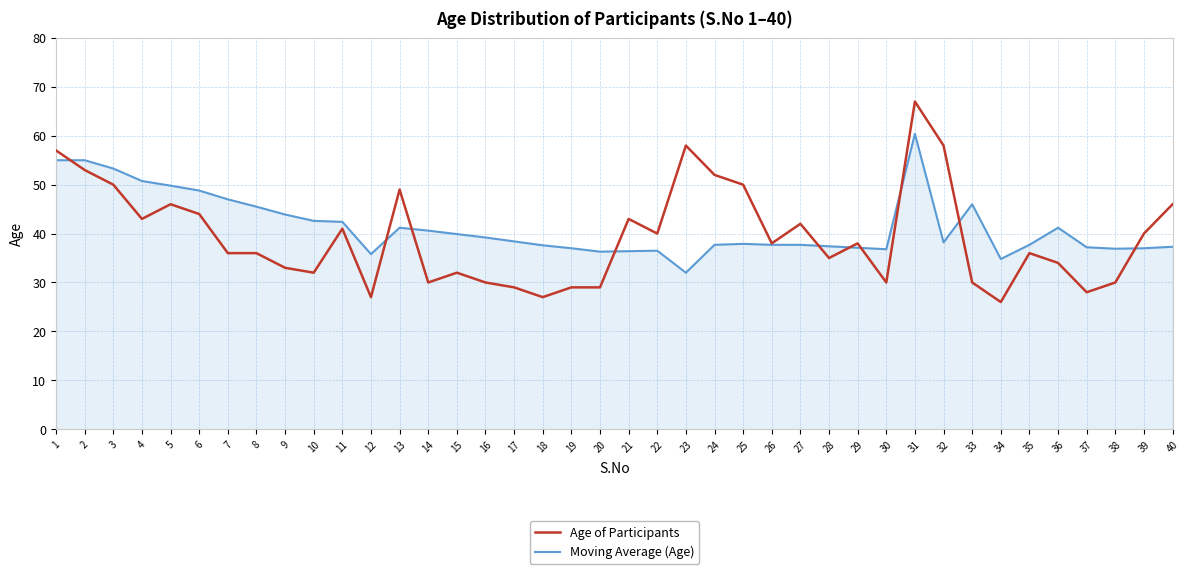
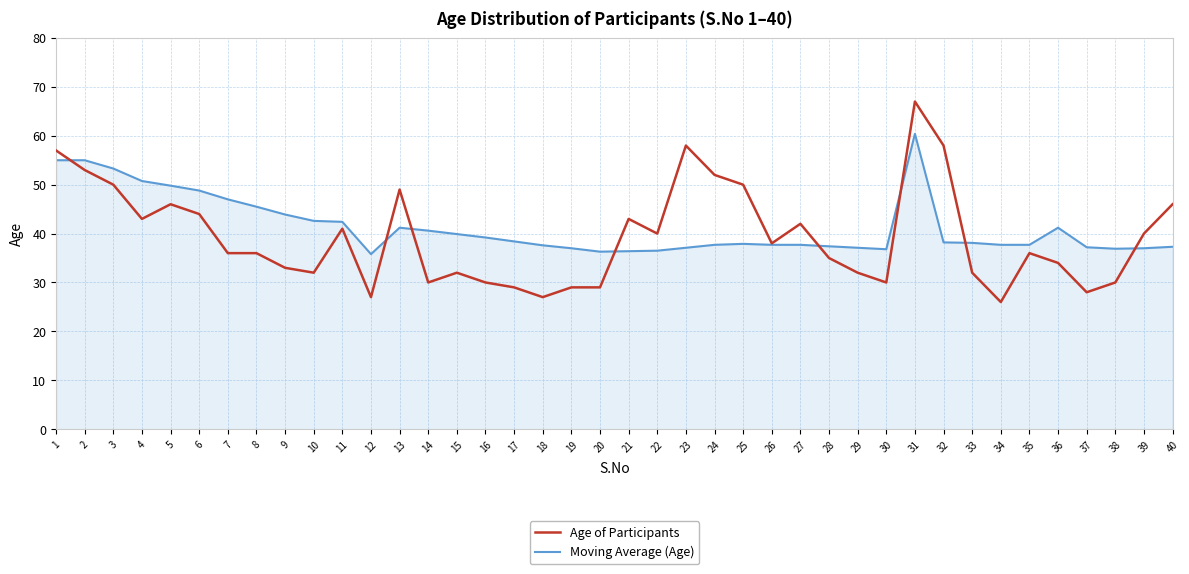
Moving Average (Age), 23: 32 -> 37
Age of Participants, 29: 38 -> 32
Age of Participants, 33: 30 -> 32
Moving Average (Age), 33: 46 -> 38
Moving Average (Age), 34: 35 -> 38
